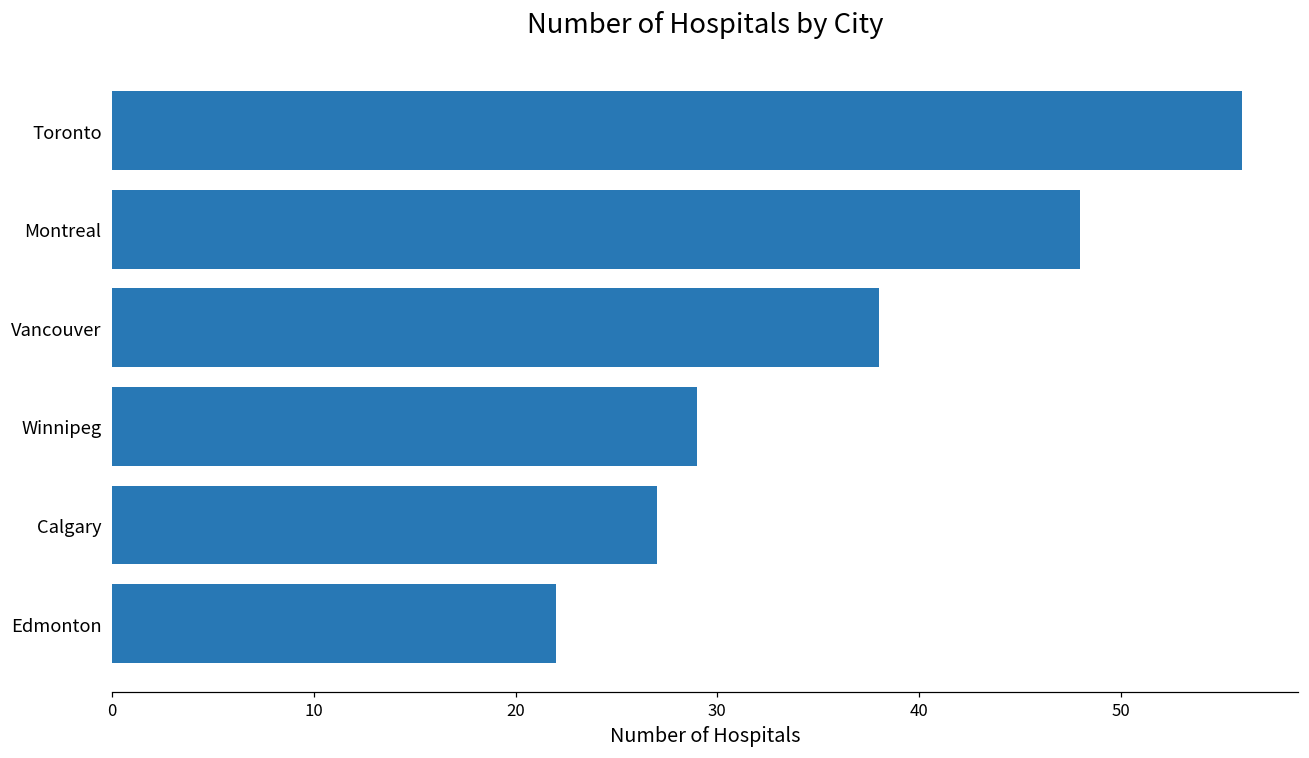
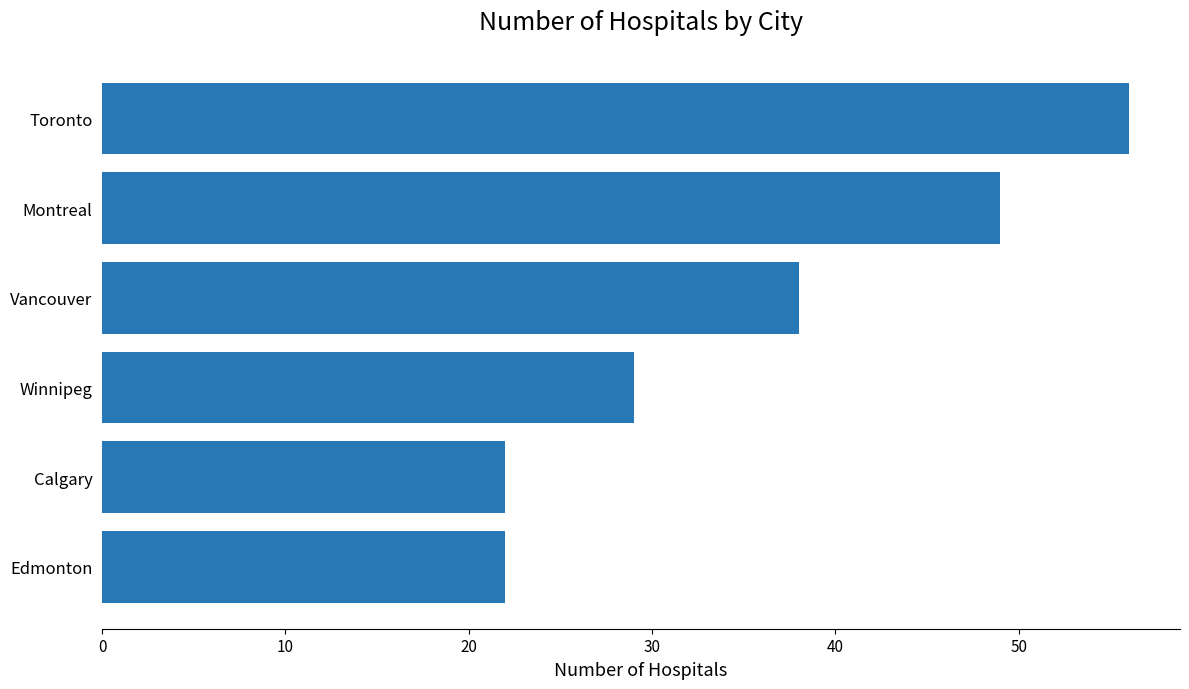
Montreal: 48 -> 49
Calgary: 27 -> 22
